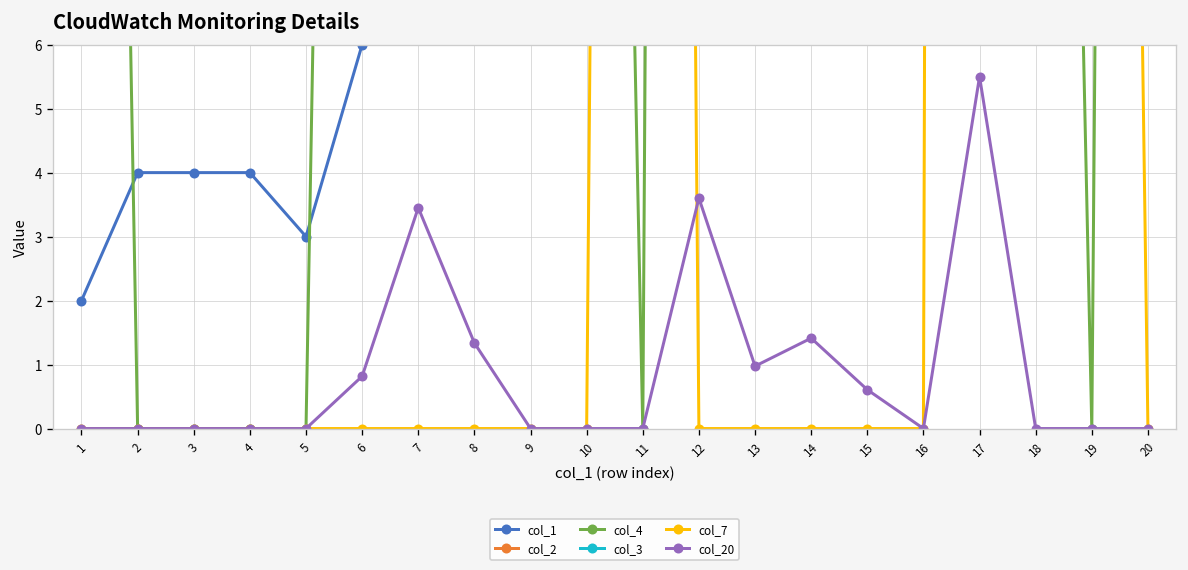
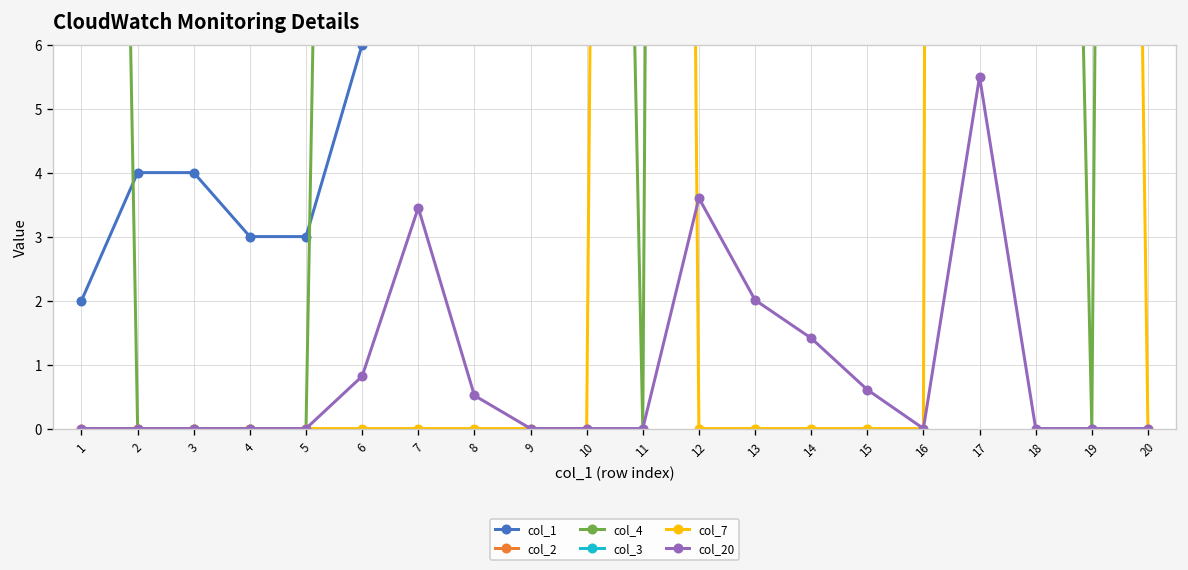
col_1, 4: 4 -> 3
col_20, 8: 1.3 -> 0.5
col_20, 13: 1.0 -> 2.0
